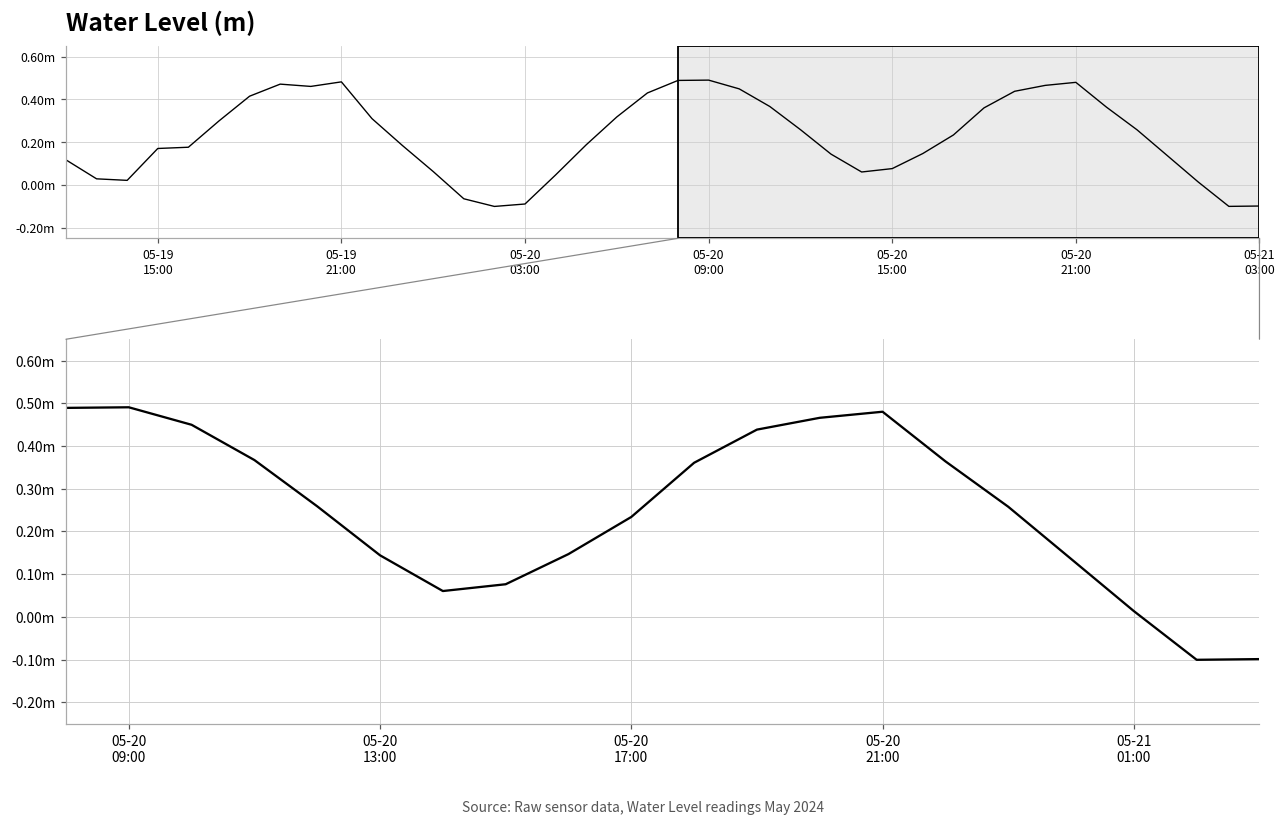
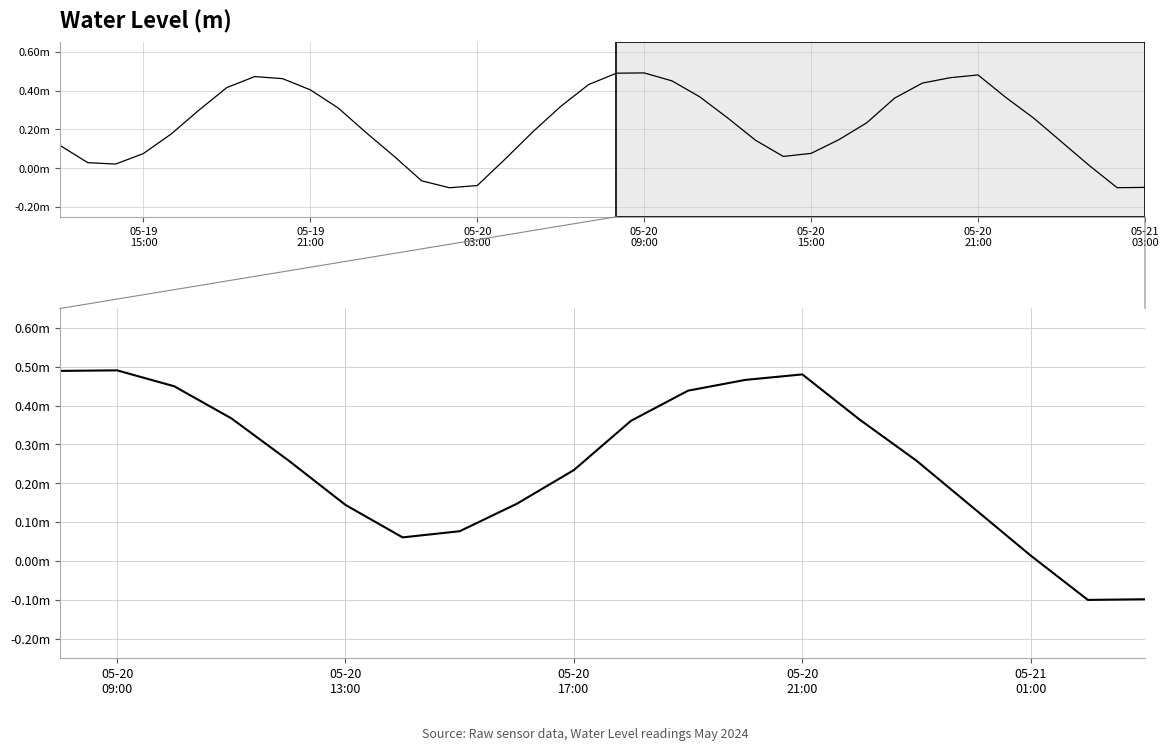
Water Level (m), 05-19 15:00: 0.17m -> 0.08m
Water Level (m), 05-19 21:00: 0.48m -> 0.40m
